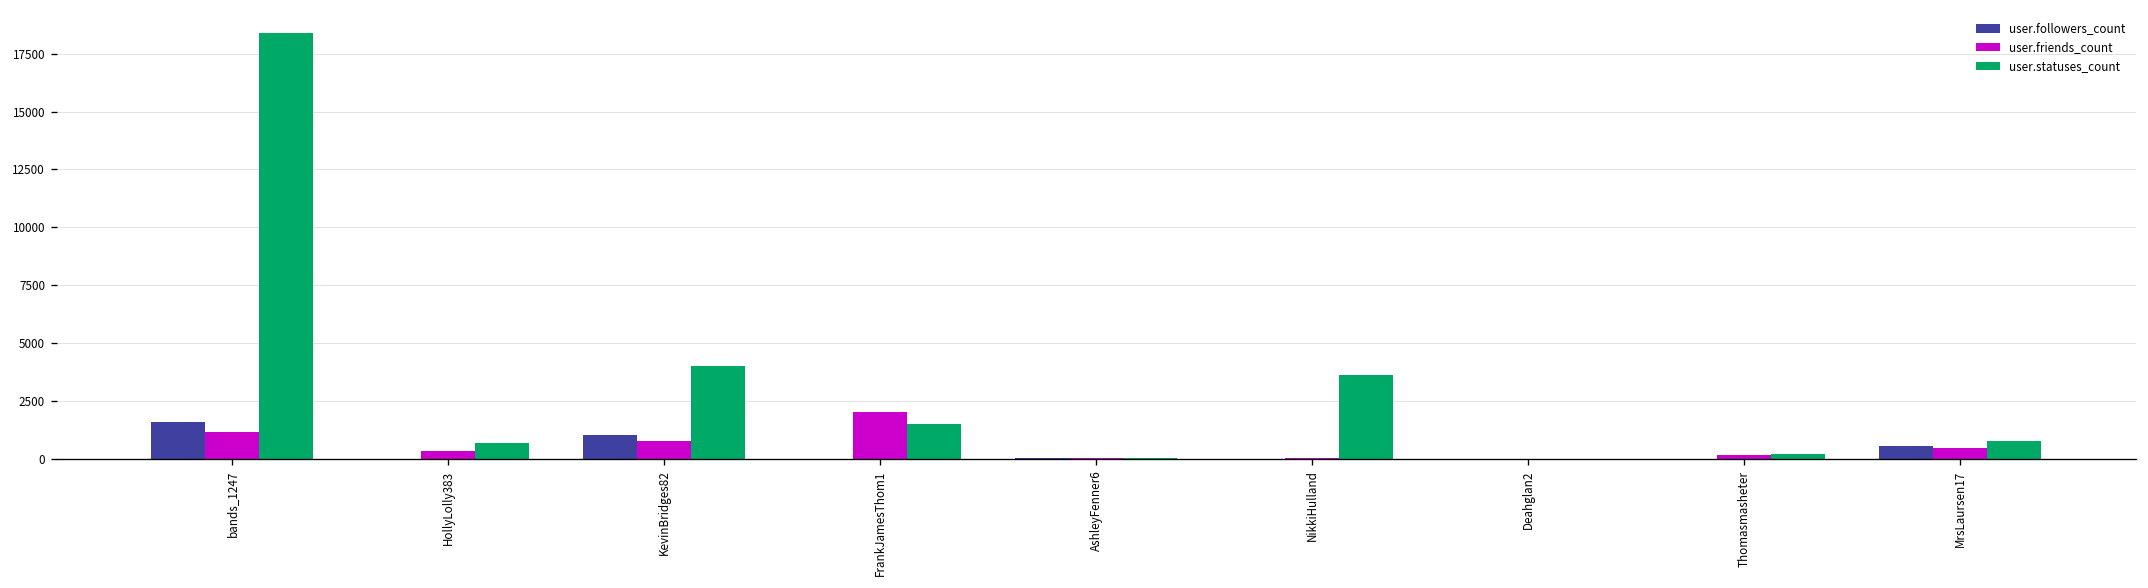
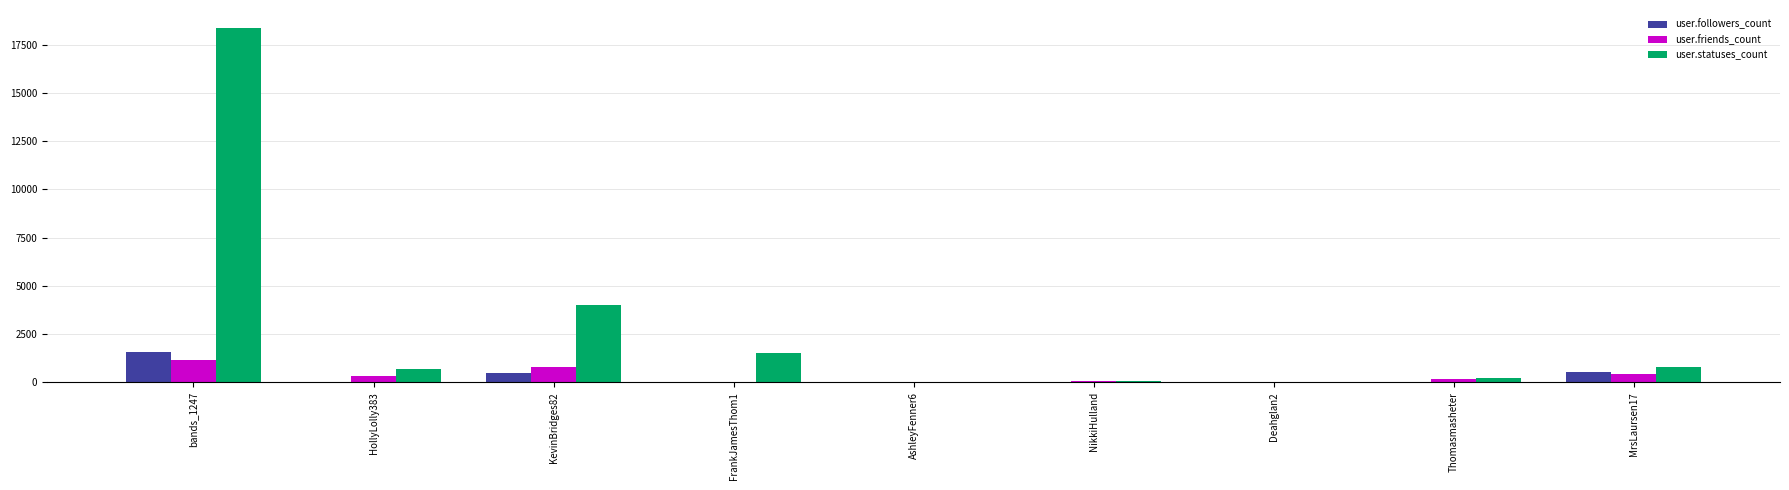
user.followers_count, KevinBridges82: 1000 -> 500
user.friends_count, FrankJamesThom1: 2000 -> 0
user.statuses_count, NikkiHulland: 3600 -> 100
